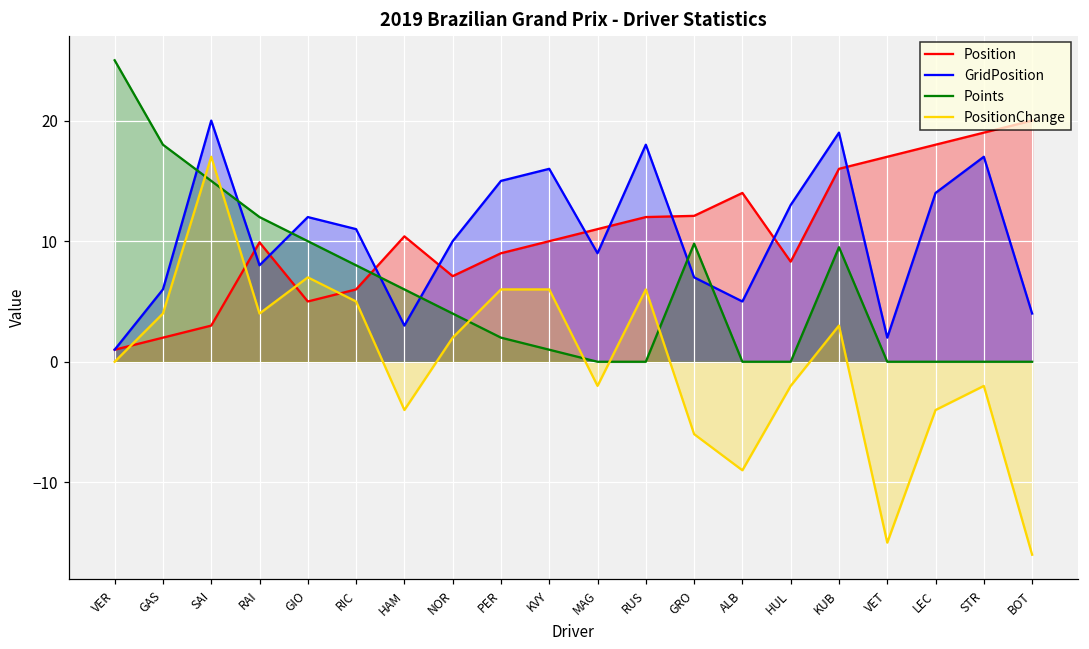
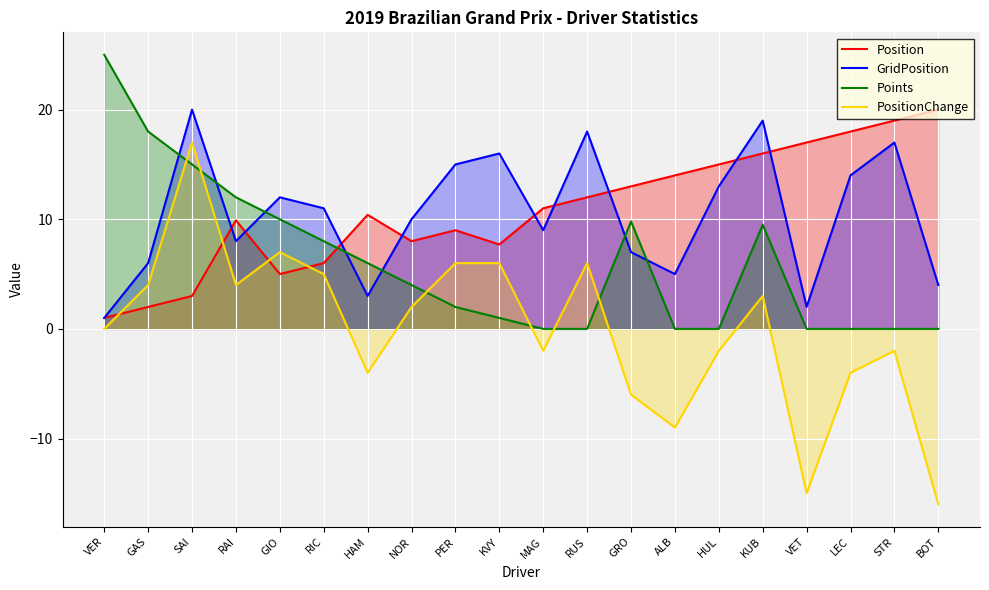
Position, NOR: 7.1 -> 8.0
Position, KVY: 10.0 -> 7.7
Position, GRO: 12.1 -> 13.0
Position, HUL: 8.3 -> 15.0
